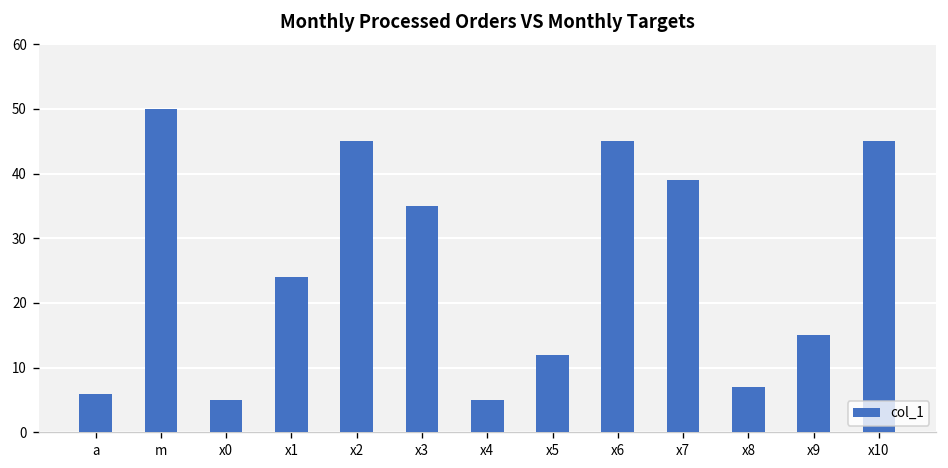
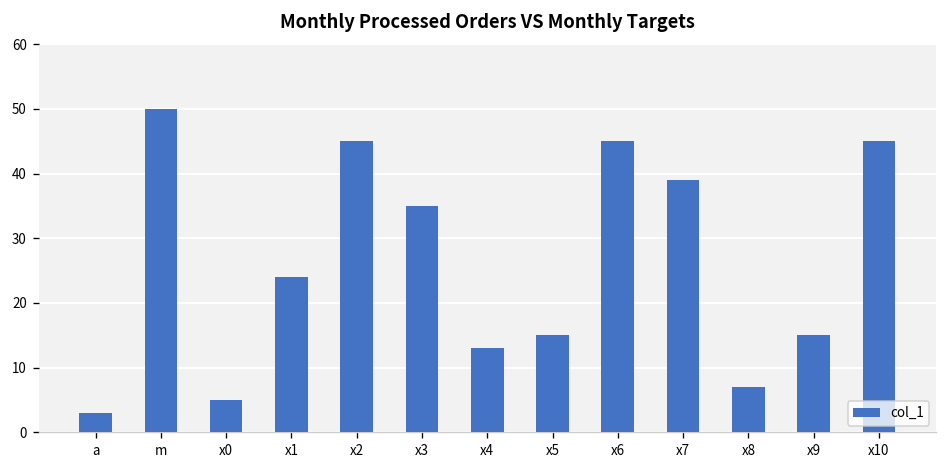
a: 6 -> 3
x4: 5 -> 13
x5: 12 -> 15
